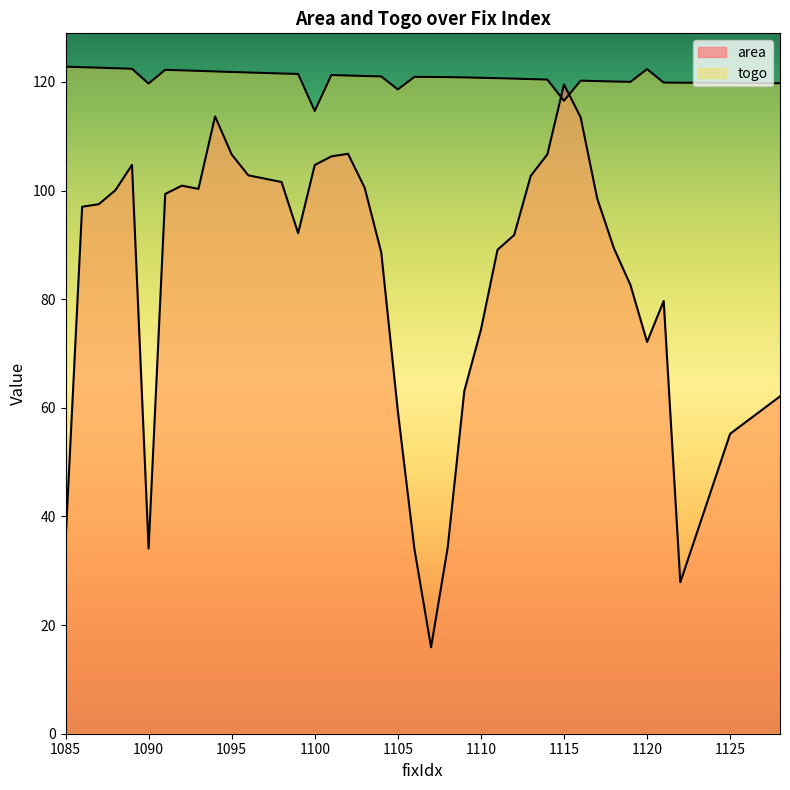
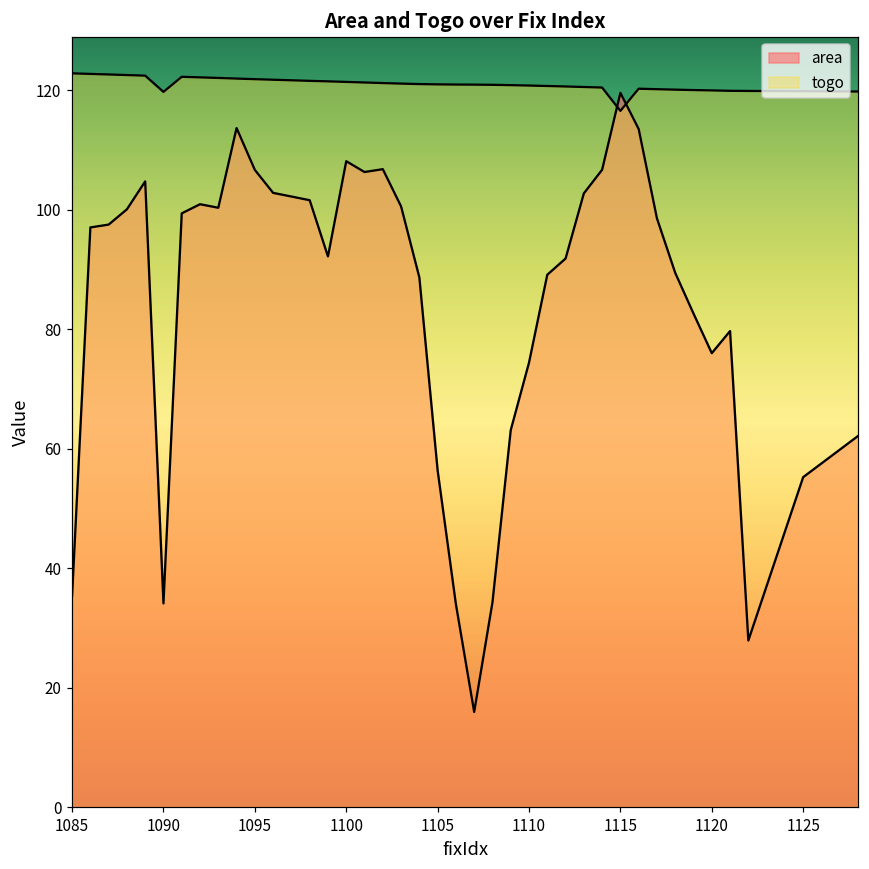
area, 1100: 105 -> 108
togo, 1100: 115 -> 121
area, 1105: 59 -> 56
togo, 1105: 119 -> 121
area, 1120: 72 -> 76
togo, 1120: 122 -> 120
